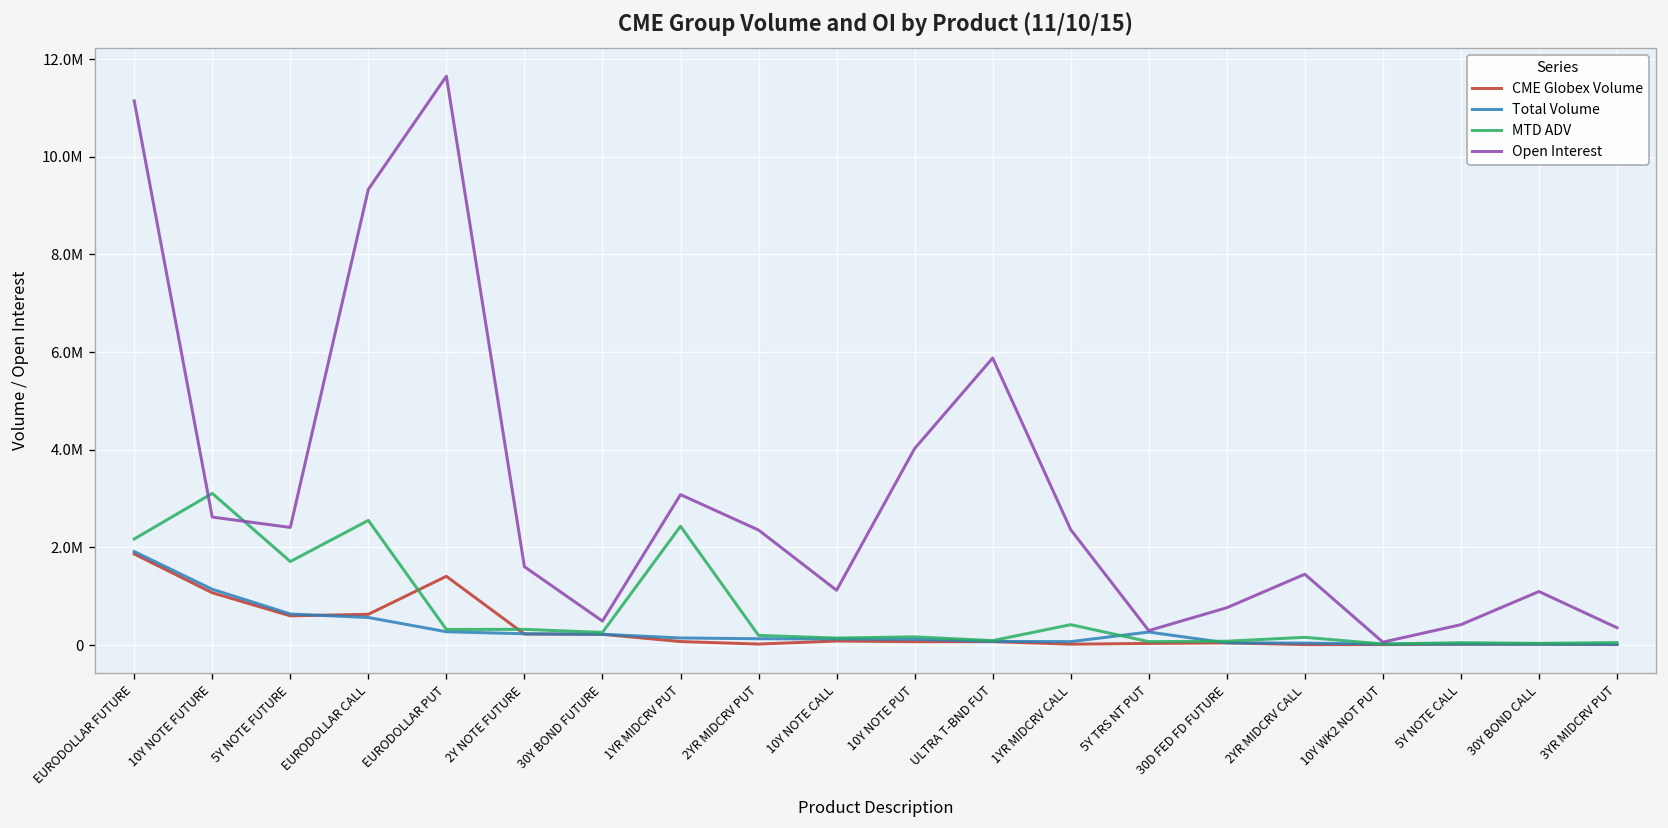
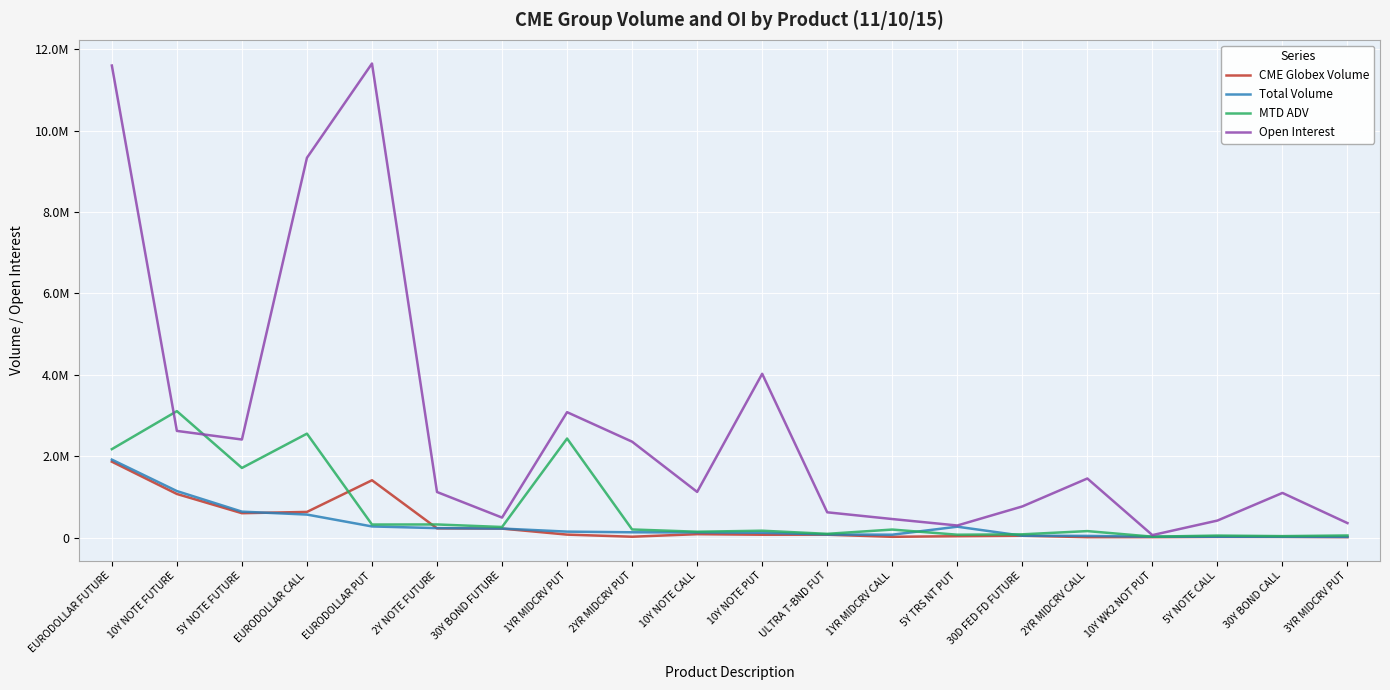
Open Interest, EURODOLLAR FUTURE: 11100000 -> 11600000
Open Interest, 2Y NOTE FUTURE: 1600000 -> 1100000
Open Interest, ULTRA T-BND FUT: 5900000 -> 600000
MTD ADV, 1YR MIDCRV CALL: 400000 -> 200000
Open Interest, 1YR MIDCRV CALL: 2400000 -> 500000
